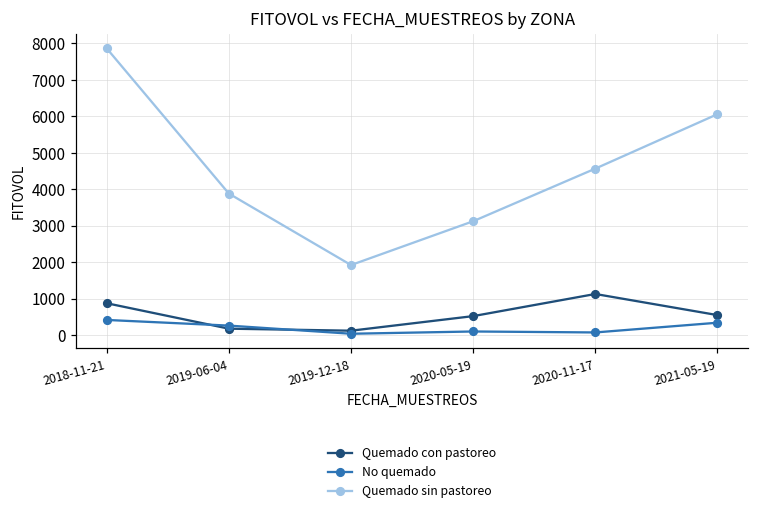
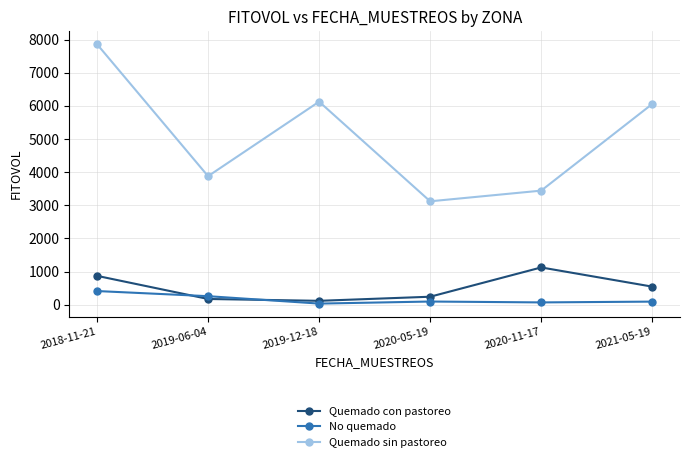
Quemado sin pastoreo, 2019-12-18: 1900 -> 6100
Quemado con pastoreo, 2020-05-19: 500 -> 200
Quemado sin pastoreo, 2020-11-17: 4600 -> 3400
No quemado, 2021-05-19: 300 -> 100
